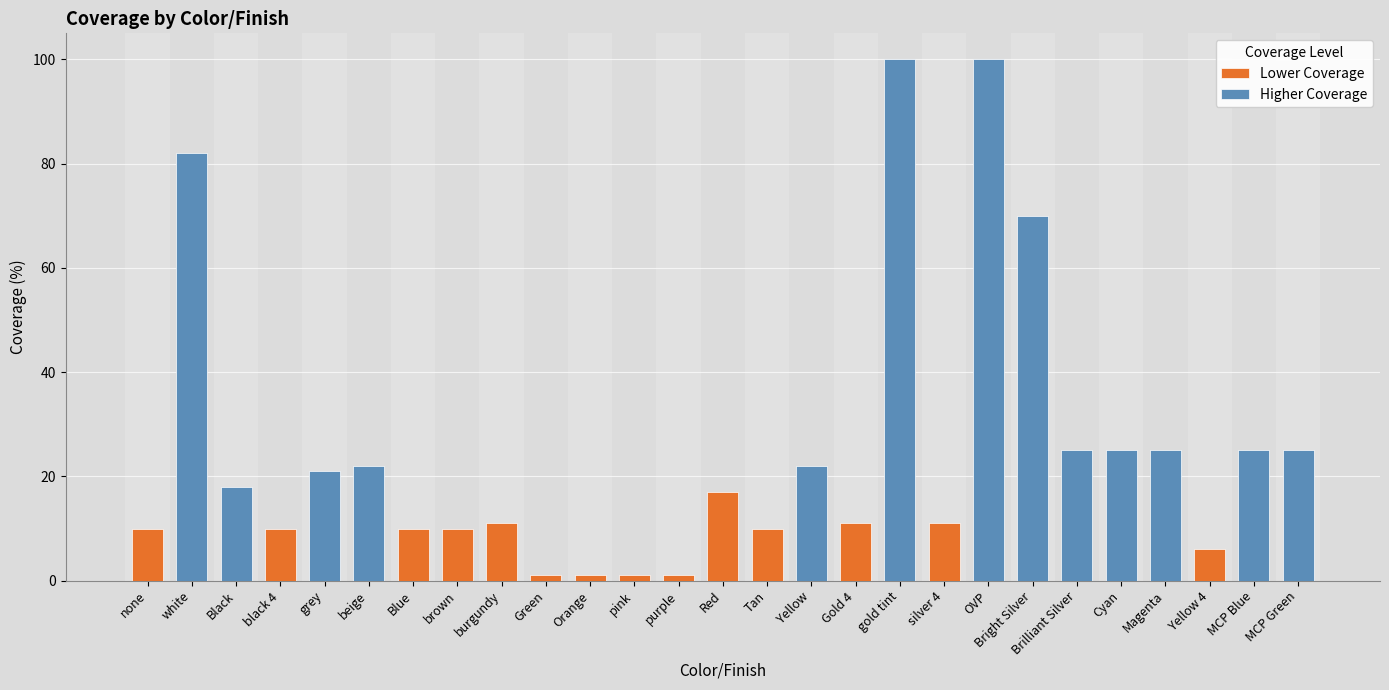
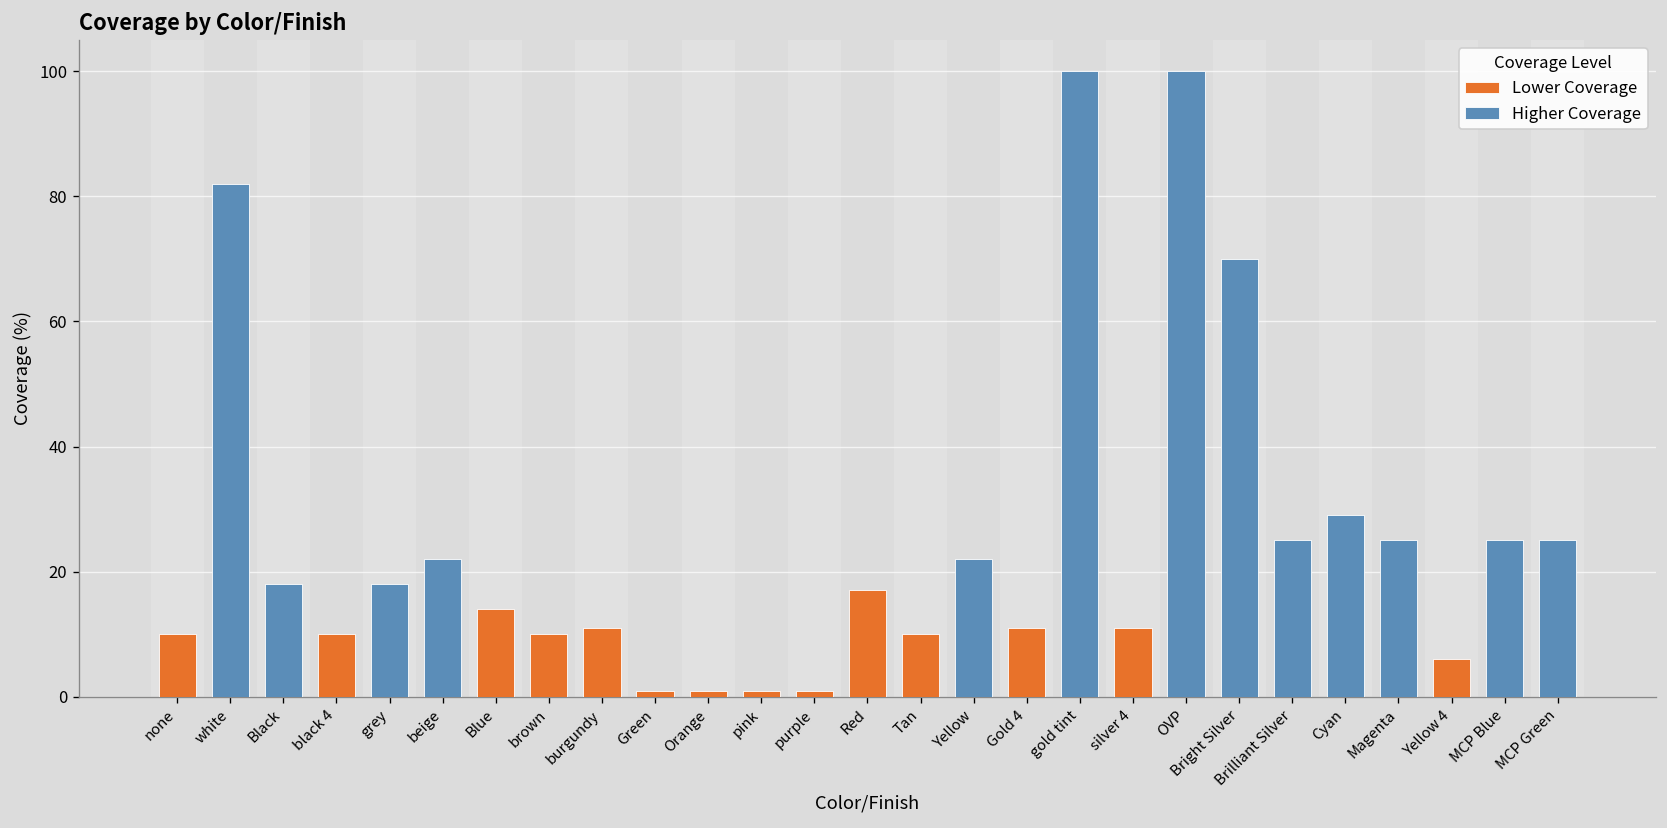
Higher Coverage, grey: 21 -> 18
Lower Coverage, Blue: 10 -> 14
Higher Coverage, Cyan: 25 -> 29
